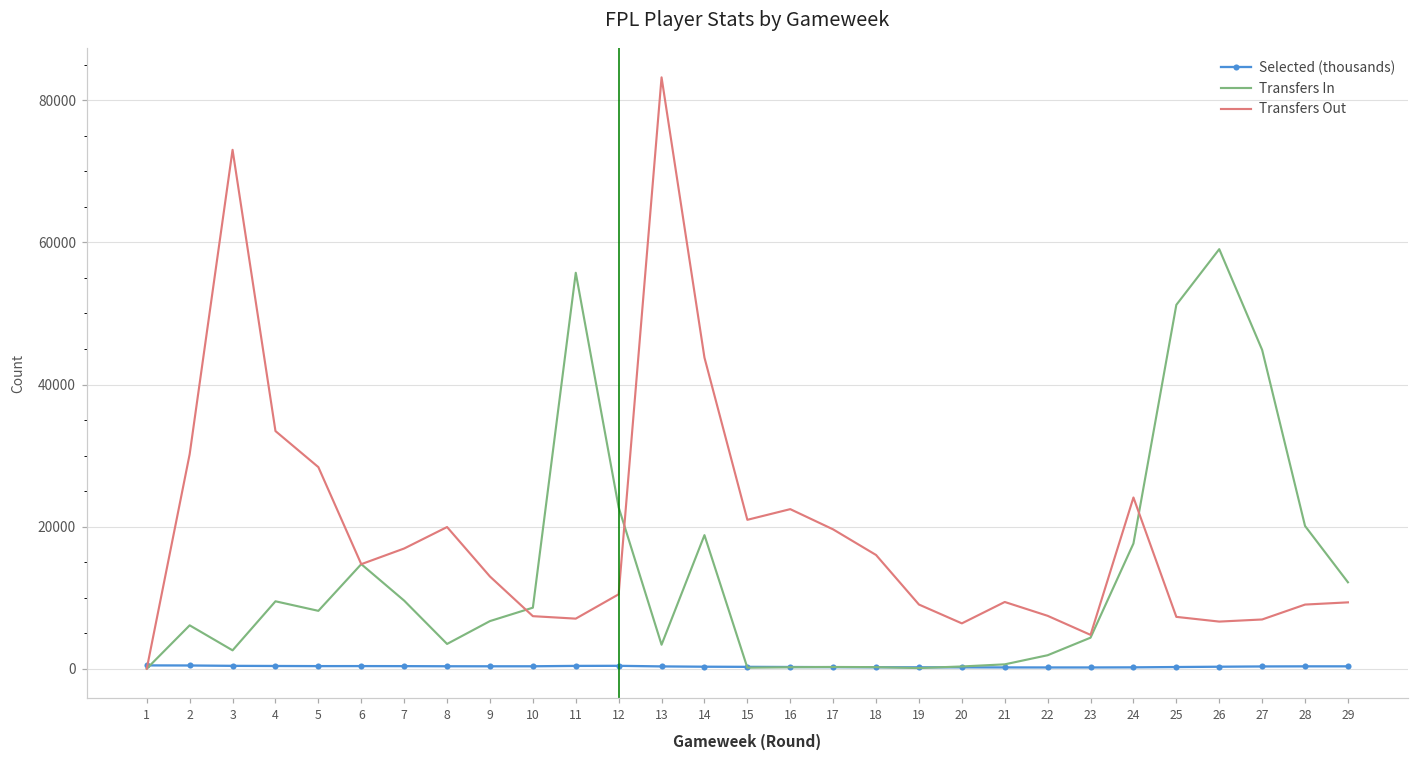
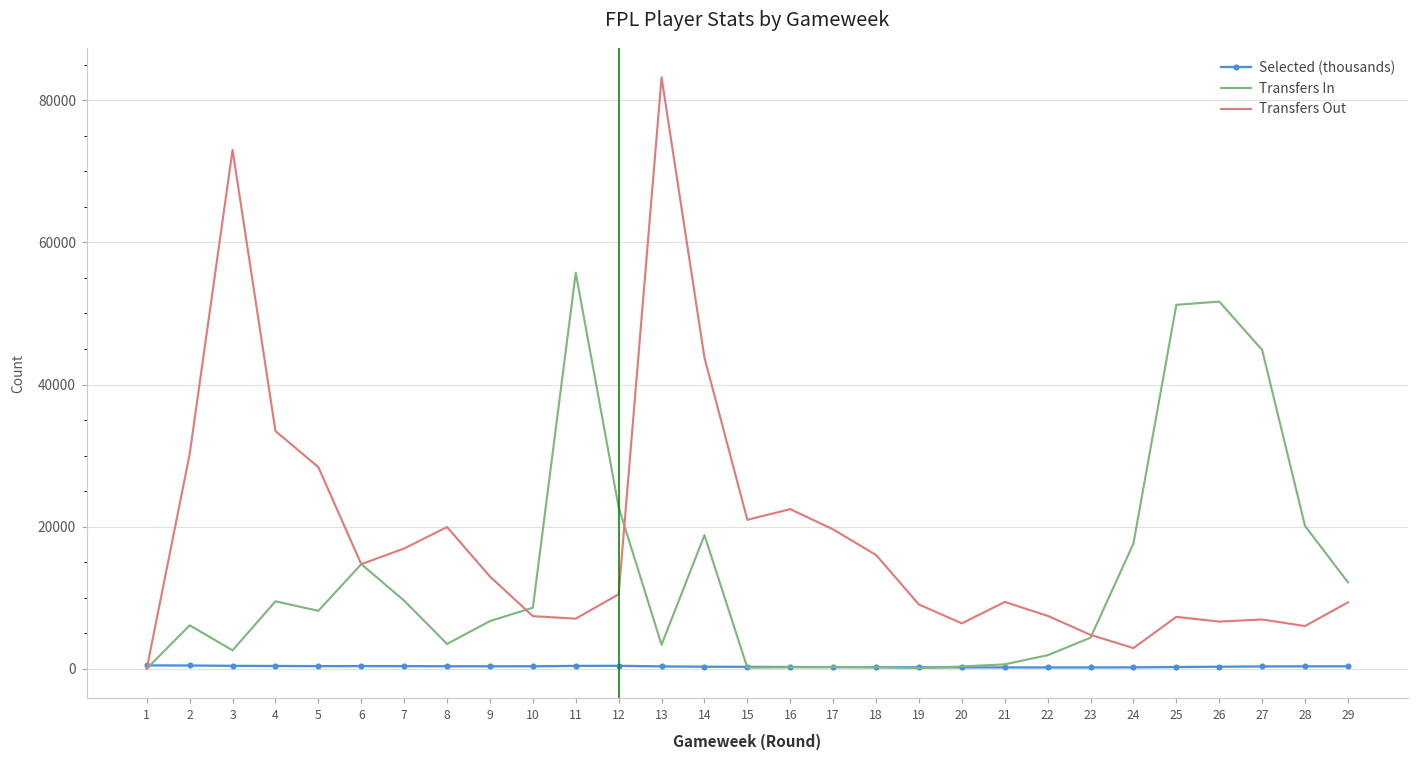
Transfers Out, 24: 24000 -> 3000
Transfers In, 26: 59000 -> 52000
Transfers Out, 28: 9000 -> 6000
